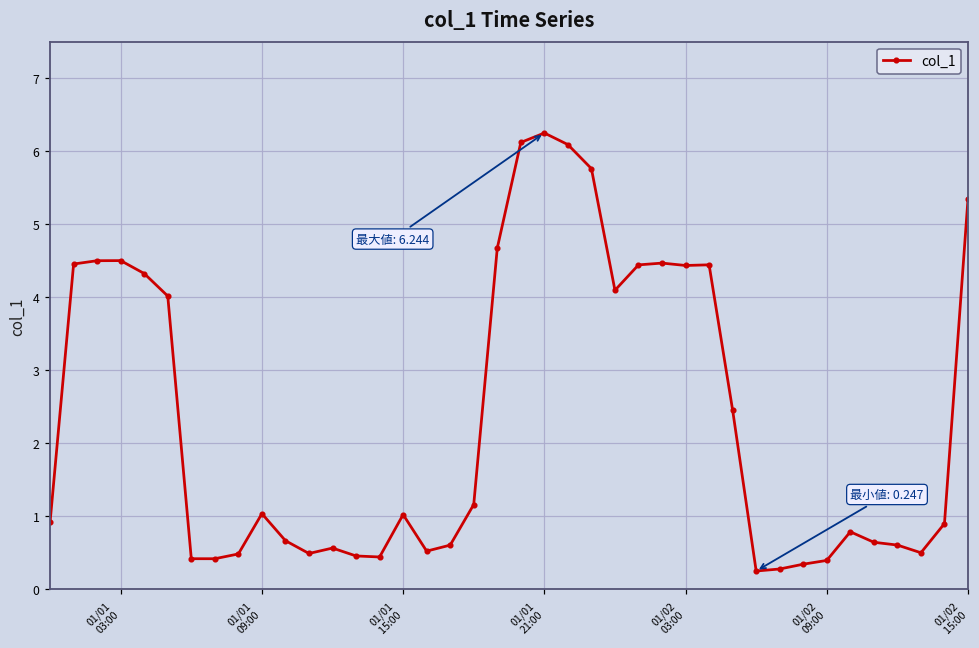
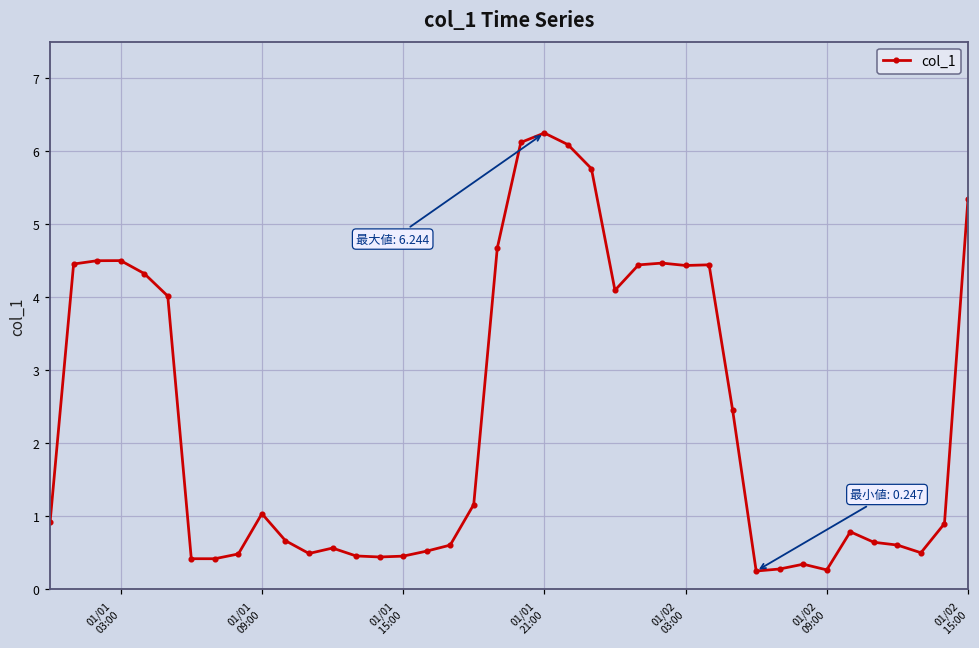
01/01 15:00: 1.0 -> 0.5
01/02 09:00: 0.4 -> 0.3
